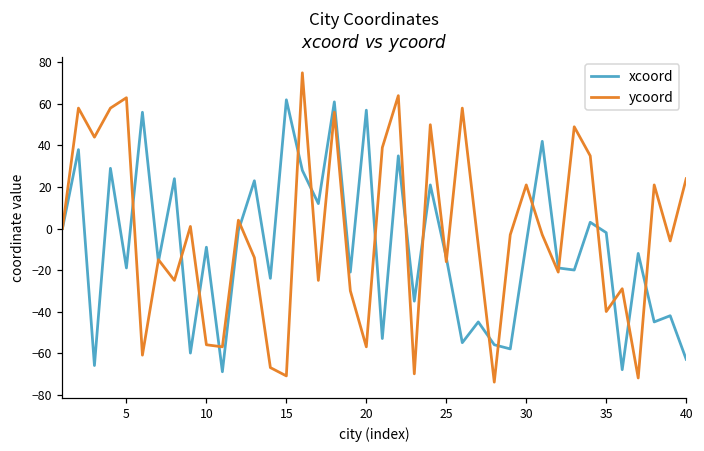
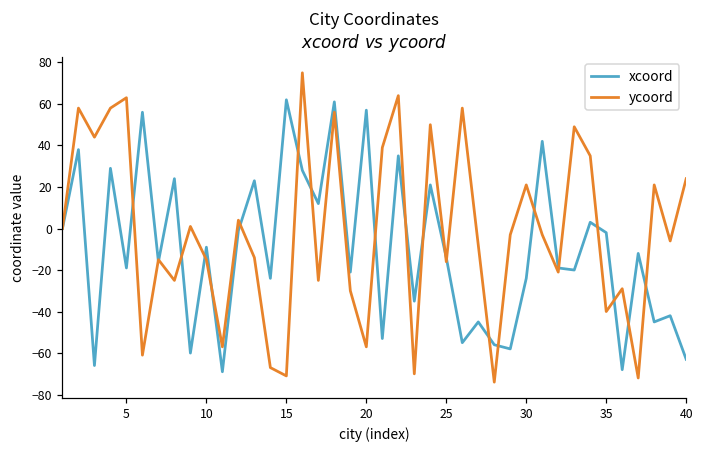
ycoord, 10: -56 -> -15
xcoord, 30: -7 -> -24
